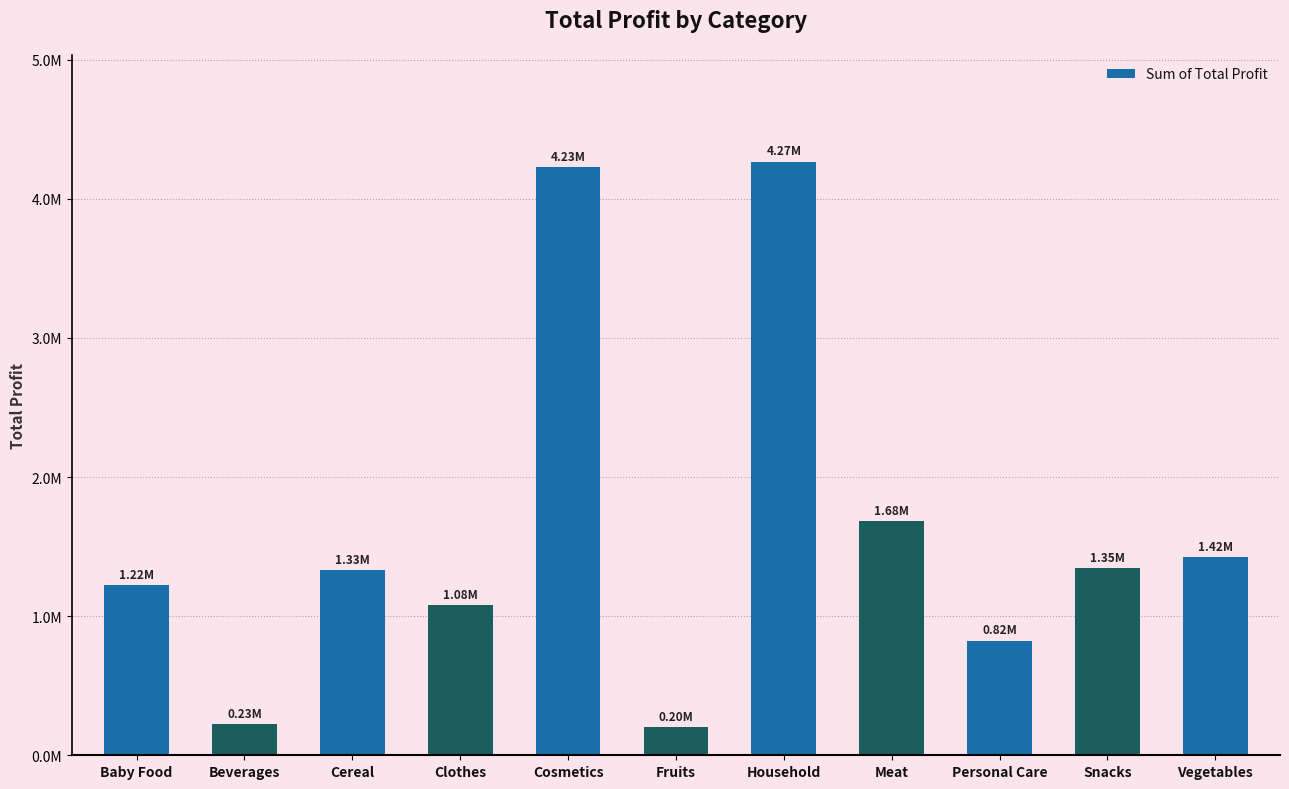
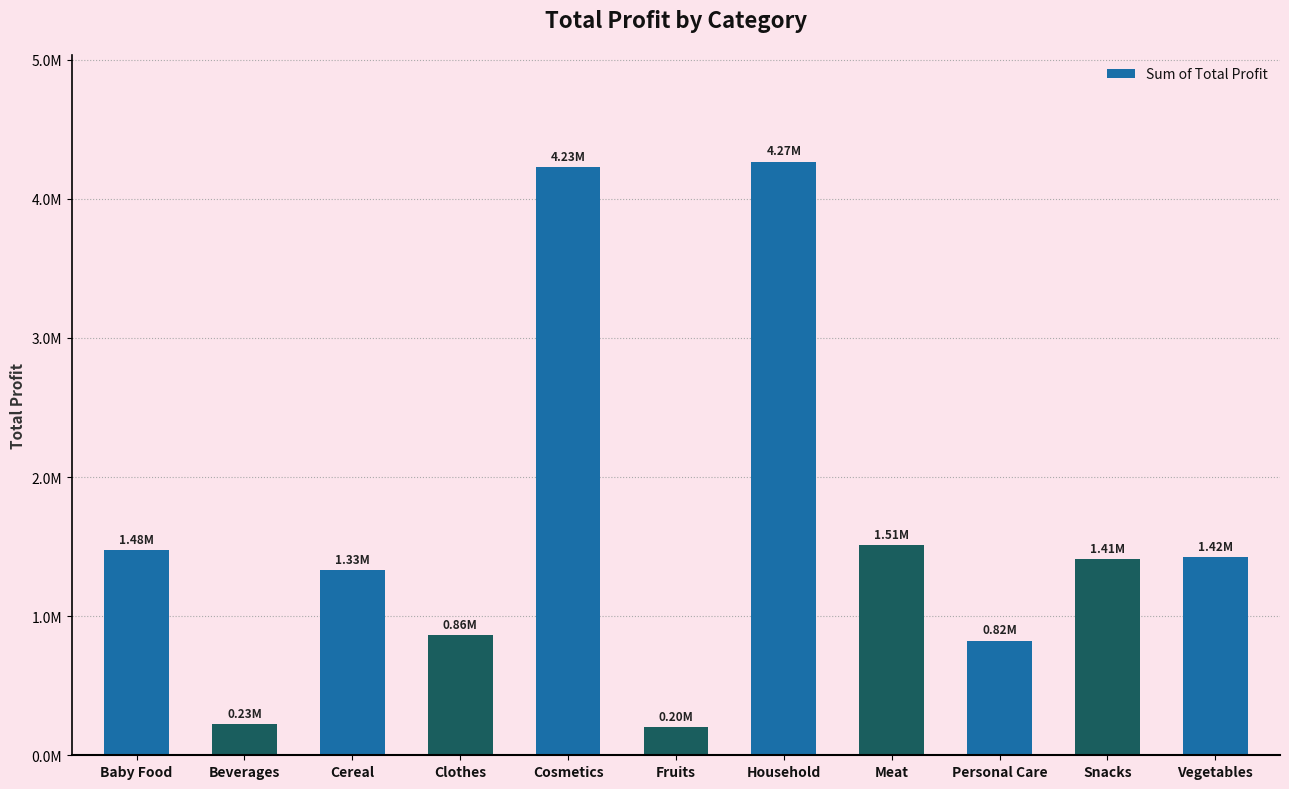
Baby Food: 1.22M -> 1.48M
Clothes: 1.08M -> 0.86M
Meat: 1.68M -> 1.51M
Snacks: 1.35M -> 1.41M
